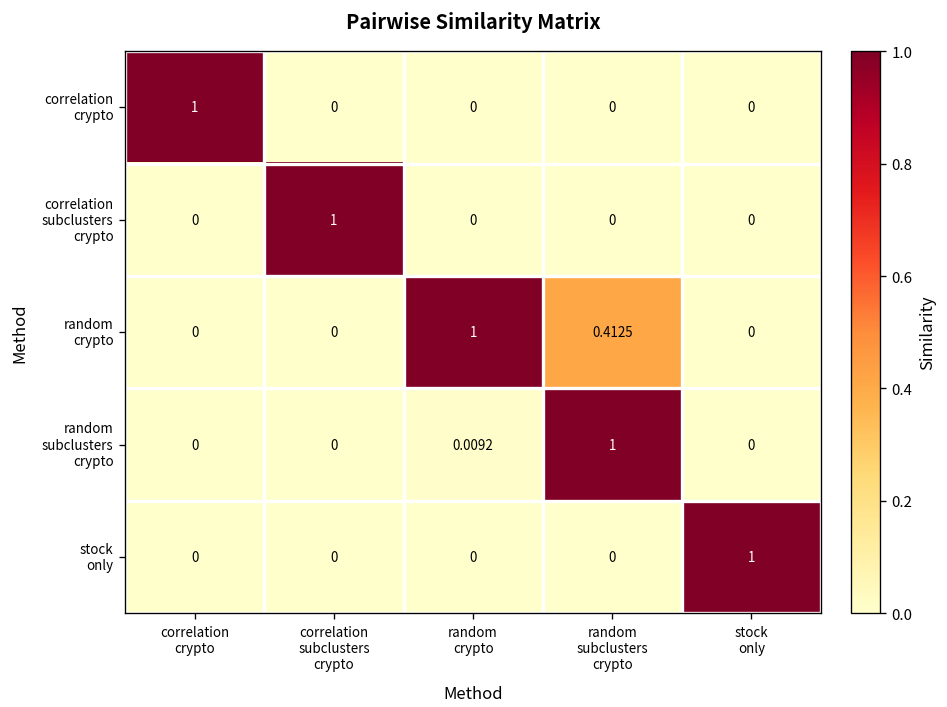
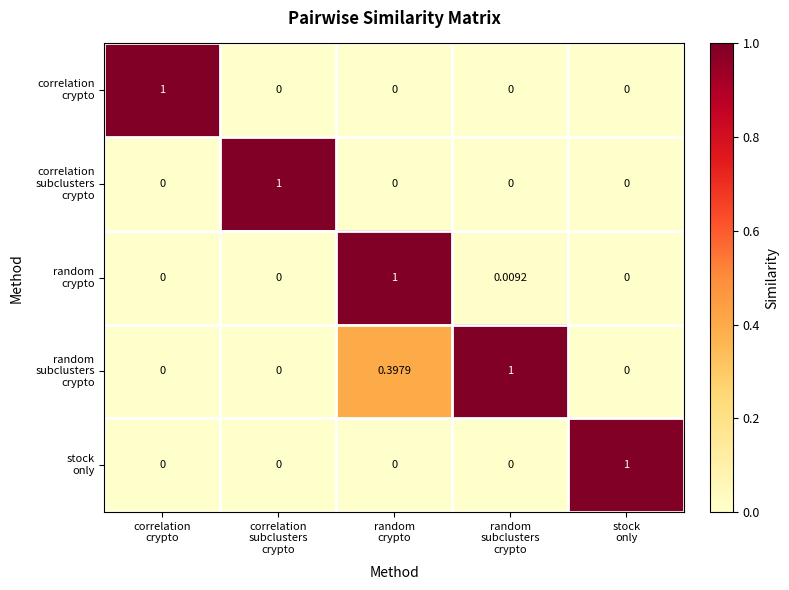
random crypto, random subclusters crypto: 0.4125 -> 0.0092
random subclusters crypto, random crypto: 0.0092 -> 0.3979
